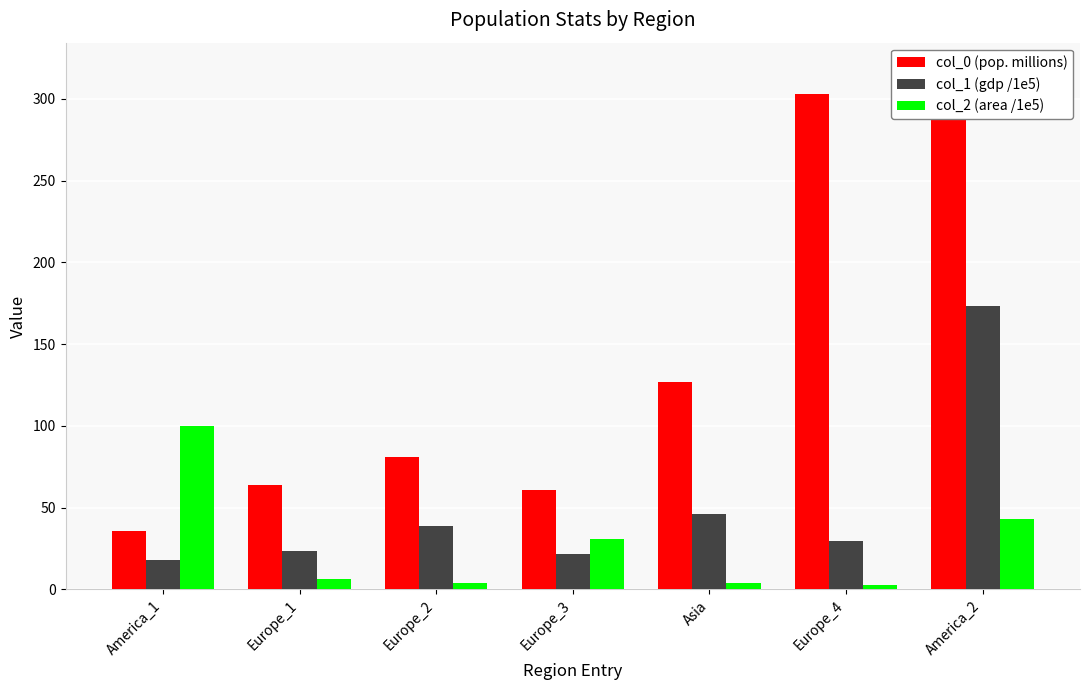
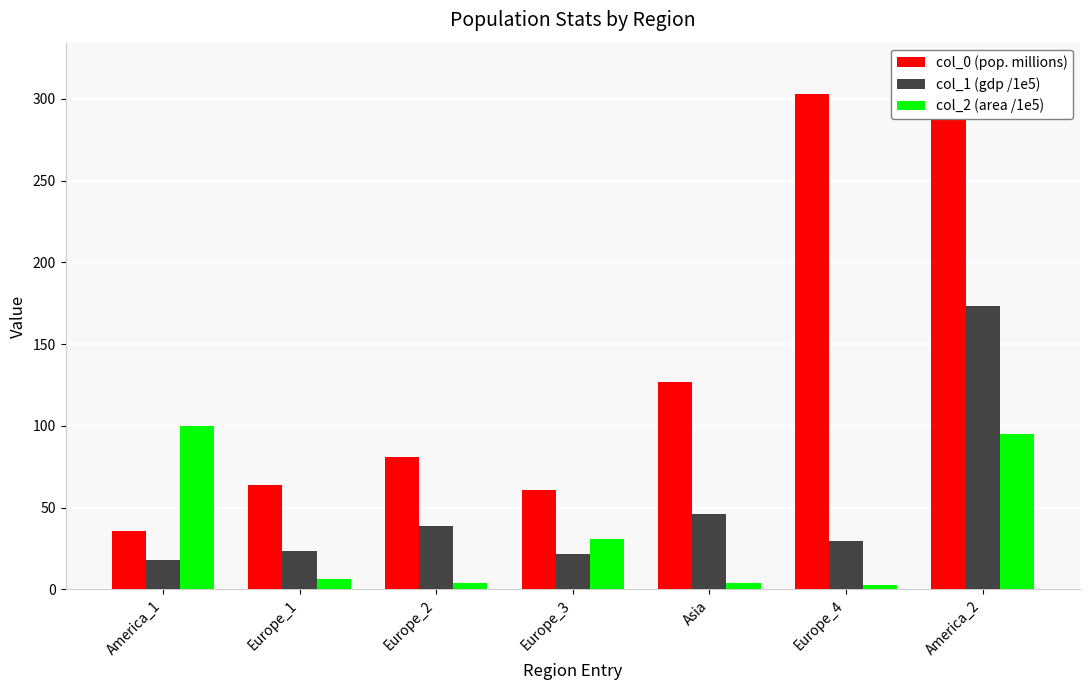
col_2 (area /1e5), America_2: 43 -> 95
